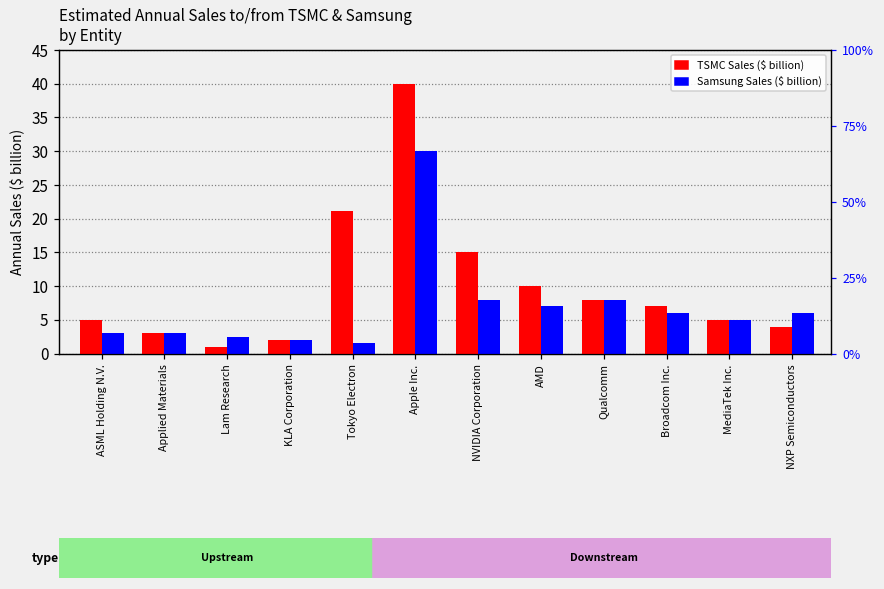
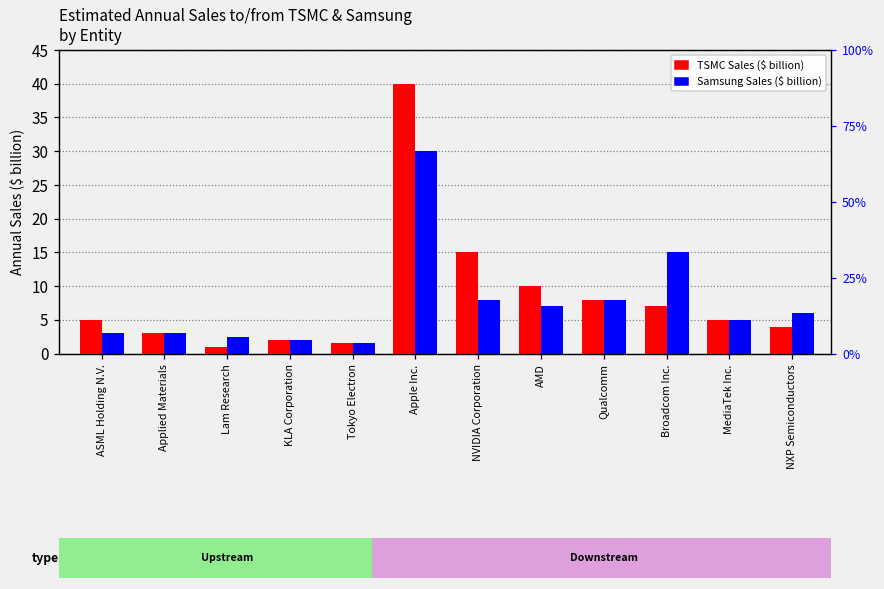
TSMC Sales ($ billion), Tokyo Electron: 21 -> 2
Samsung Sales ($ billion), Broadcom Inc.: 6 -> 15
